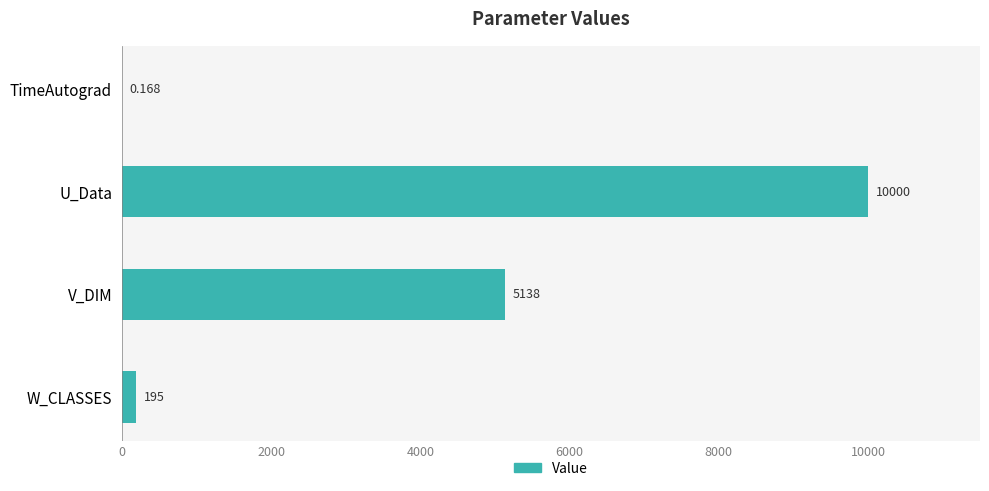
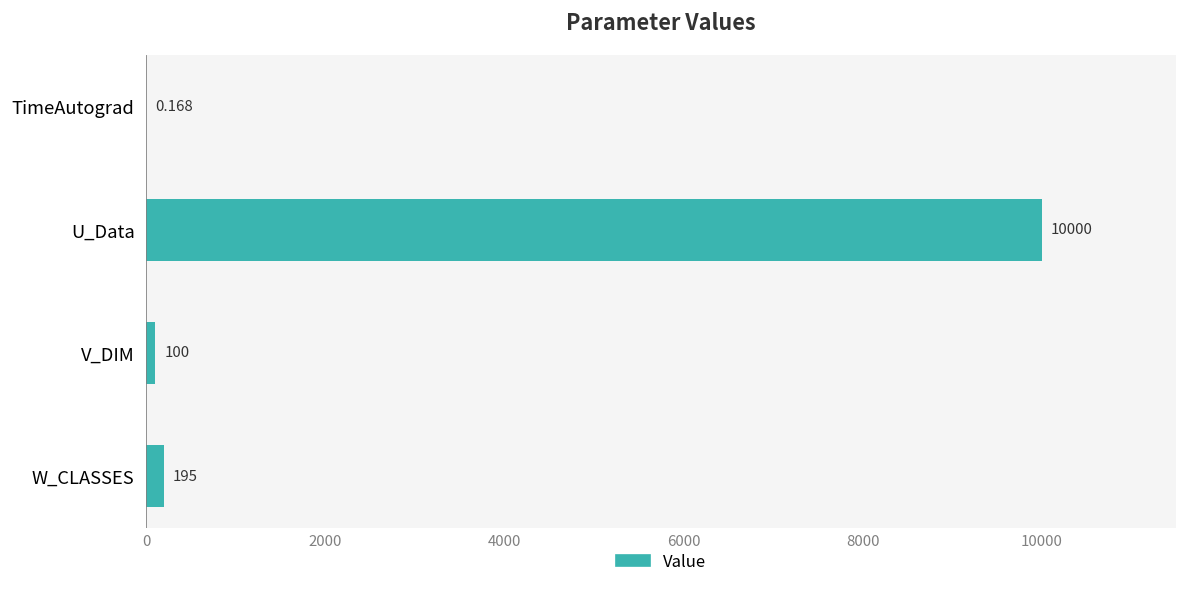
V_DIM: 5138 -> 100
